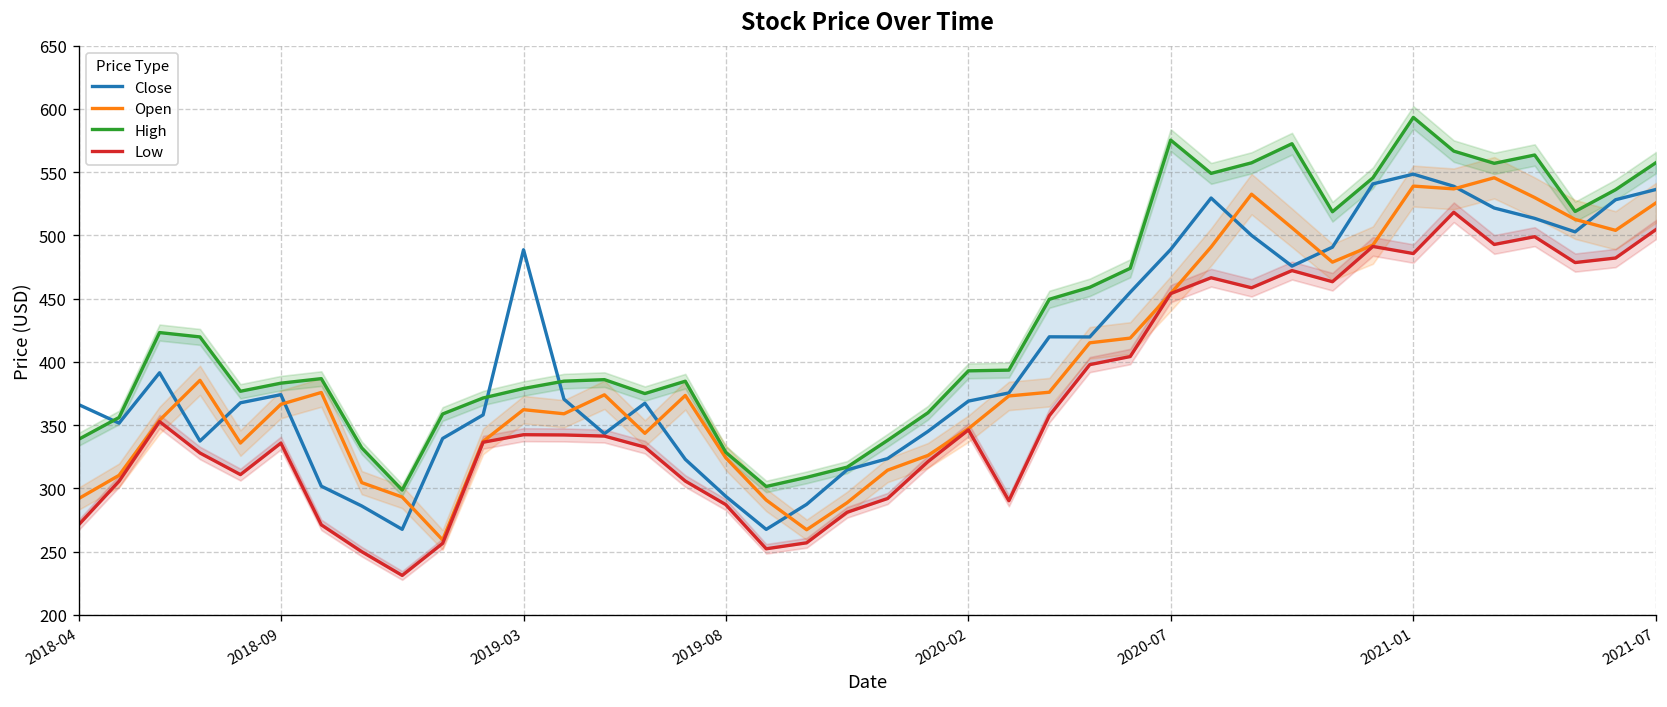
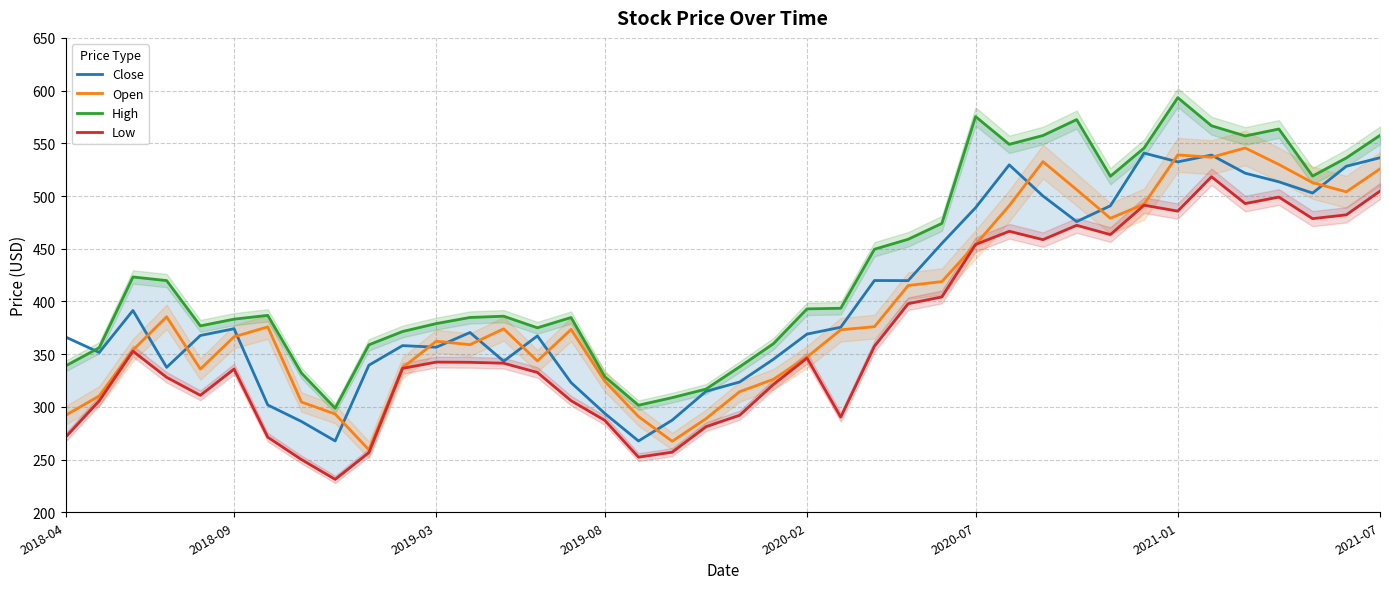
Close, 2019-03: 489 -> 357
Close, 2021-01: 548 -> 532
